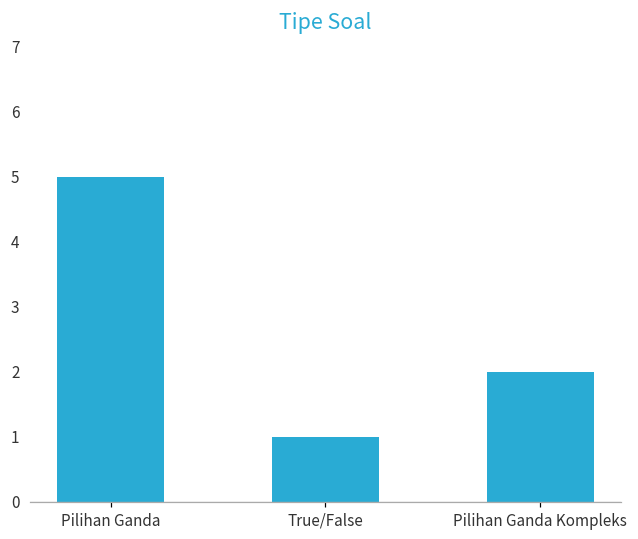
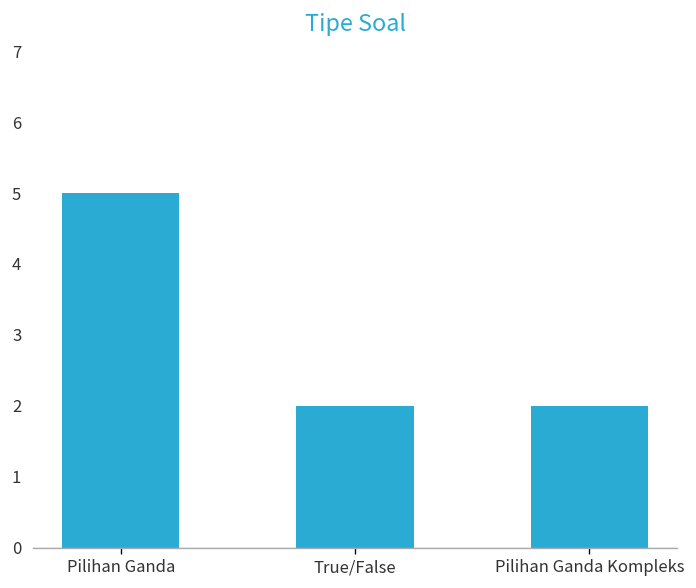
True/False: 1 -> 2
